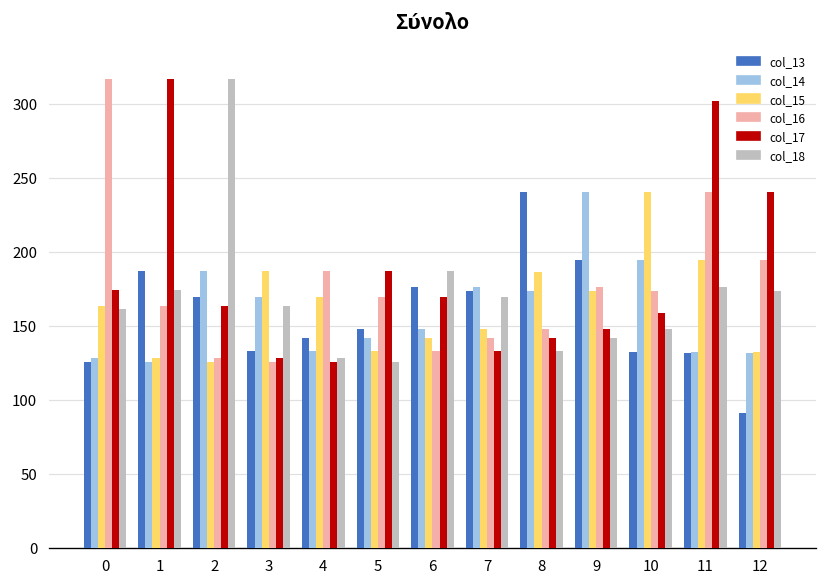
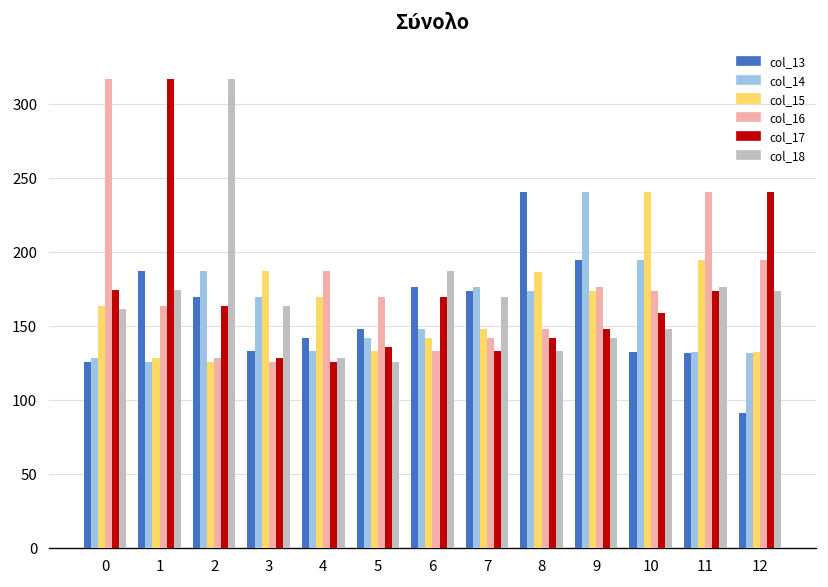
col_17, 5: 187 -> 136
col_17, 11: 301 -> 173
